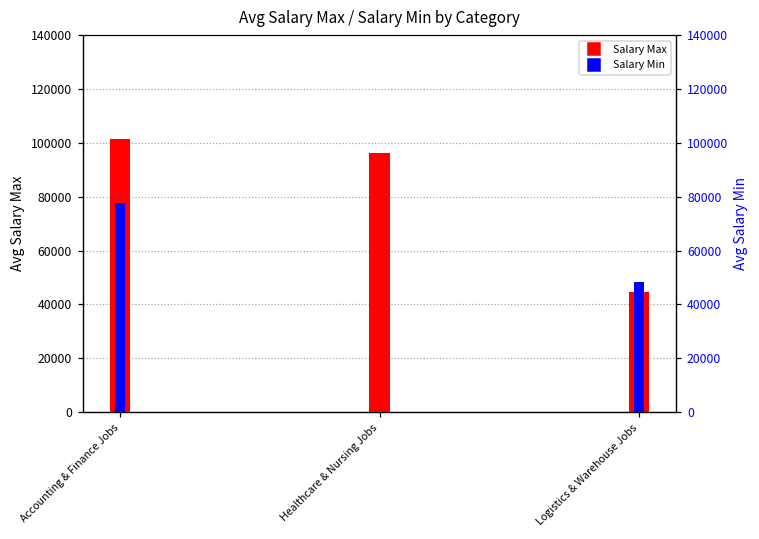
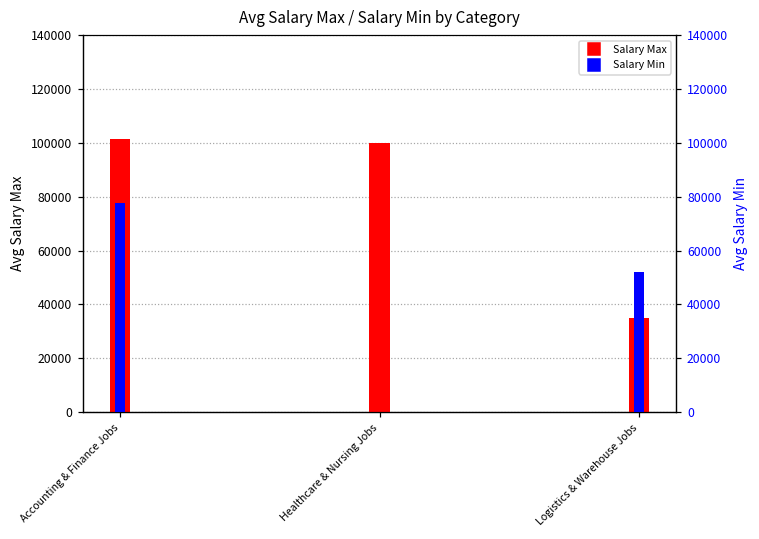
Salary Max, Healthcare & Nursing Jobs: 96000 -> 100000
Salary Max, Logistics & Warehouse Jobs: 45000 -> 35000
Salary Min, Logistics & Warehouse Jobs: 48000 -> 52000
